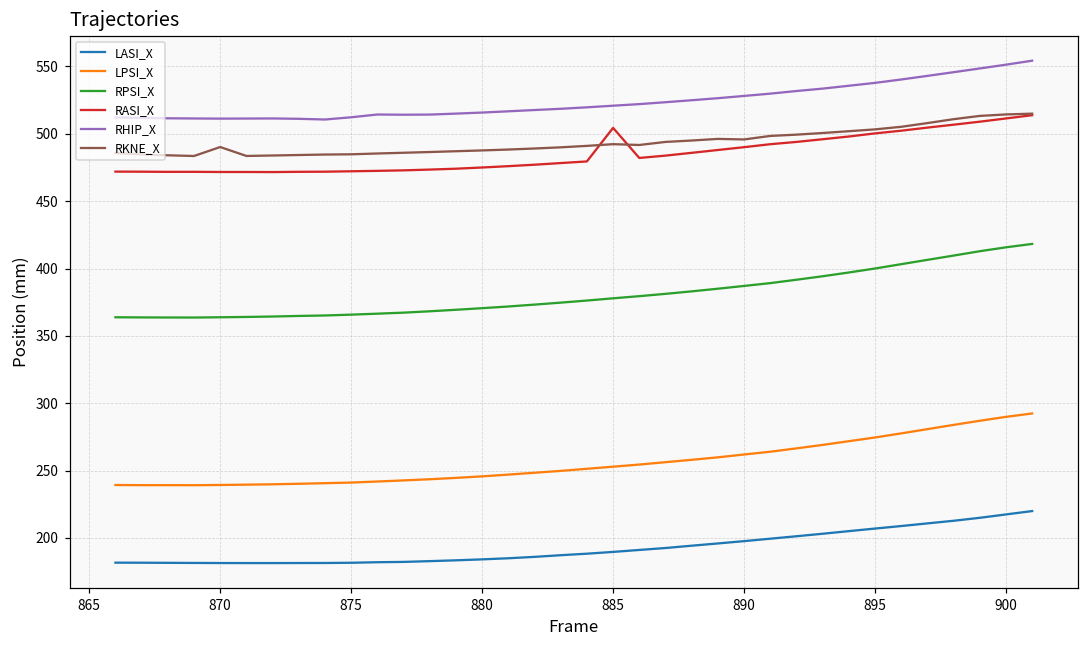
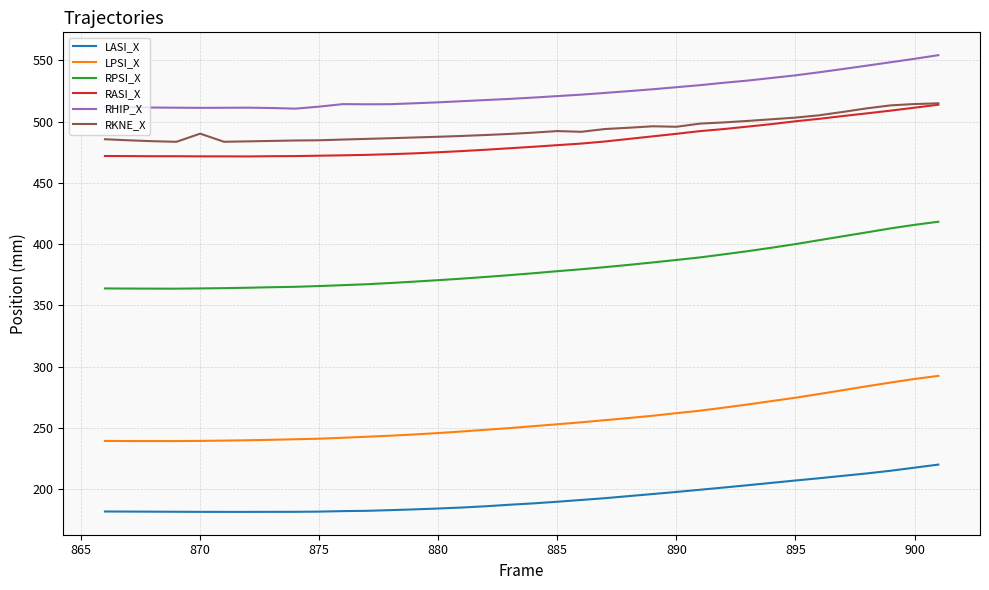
RASI_X, 885: 504 -> 481
